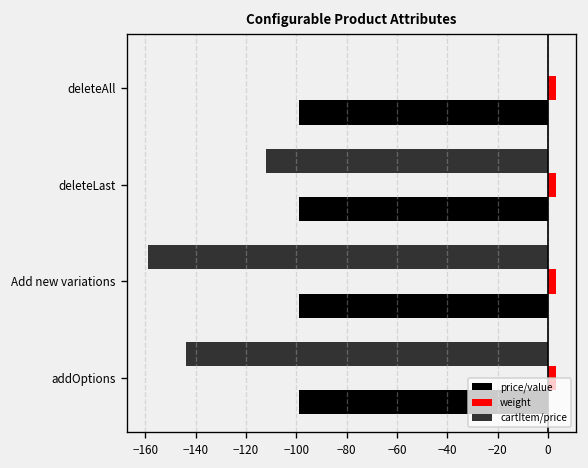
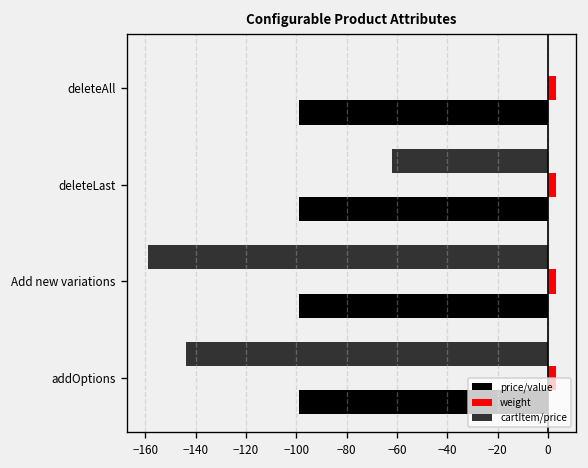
cartItem/price, deleteLast: -112 -> -62
